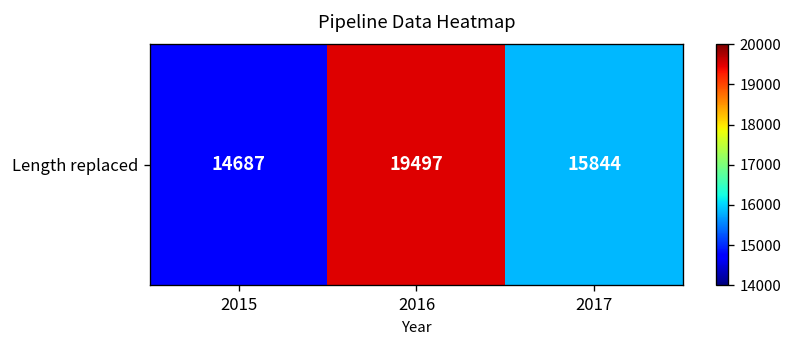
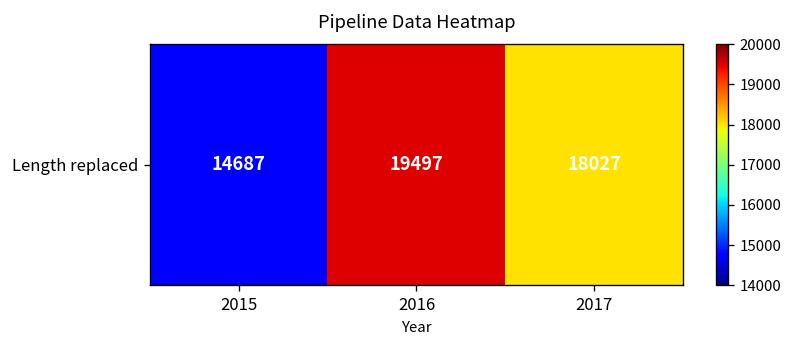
Length replaced, 2017: 15844 -> 18027
